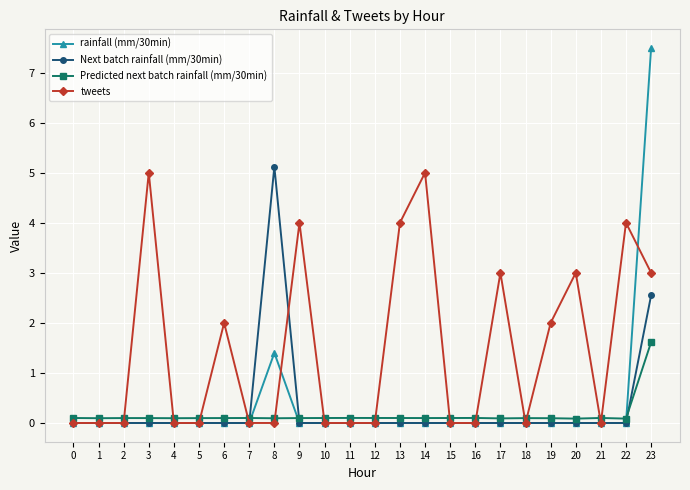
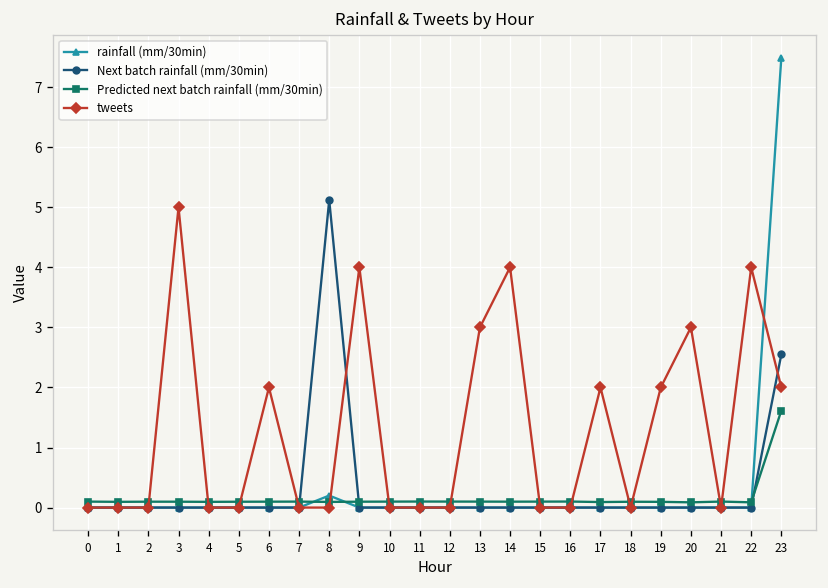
rainfall (mm/30min), 8: 1.4 -> 0.2
tweets, 13: 4 -> 3
tweets, 14: 5 -> 4
tweets, 17: 3 -> 2
tweets, 23: 3 -> 2
